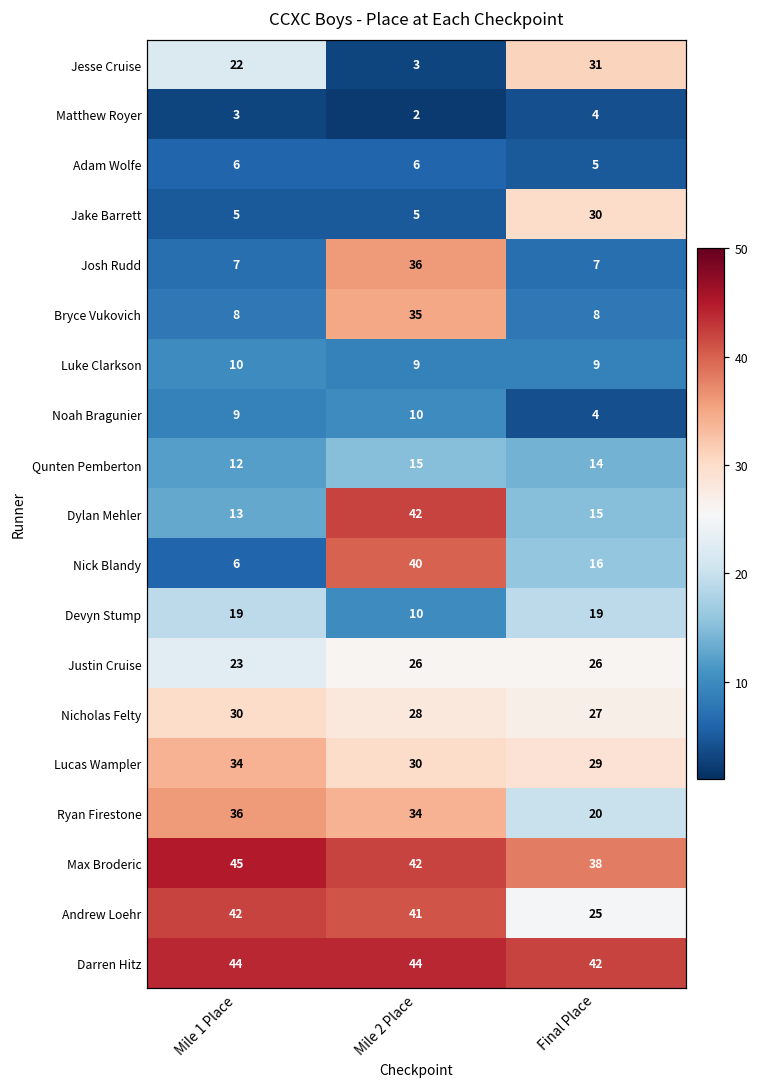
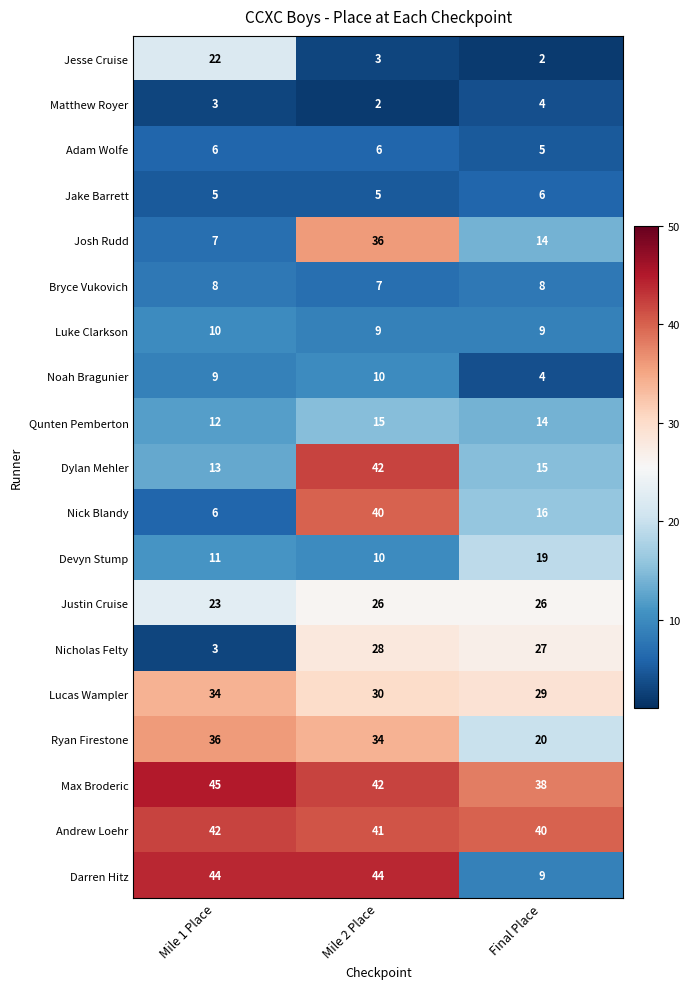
Jesse Cruise, Final Place: 31 -> 2
Jake Barrett, Final Place: 30 -> 6
Josh Rudd, Final Place: 7 -> 14
Bryce Vukovich, Mile 2 Place: 35 -> 7
Devyn Stump, Mile 1 Place: 19 -> 11
Nicholas Felty, Mile 1 Place: 30 -> 3
Andrew Loehr, Final Place: 25 -> 40
Darren Hitz, Final Place: 42 -> 9
